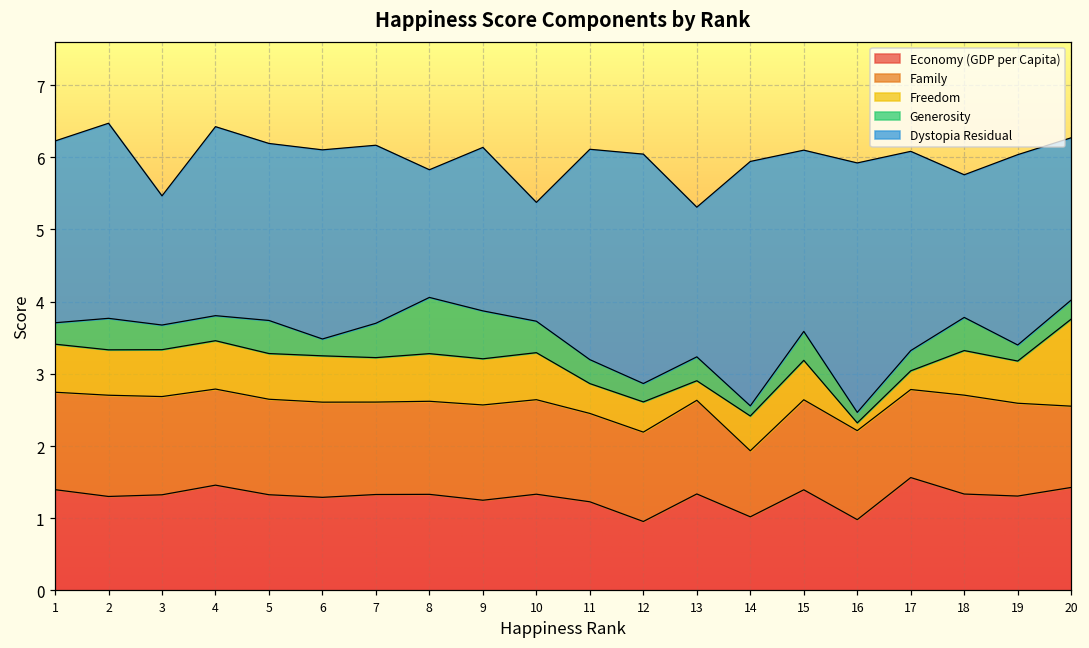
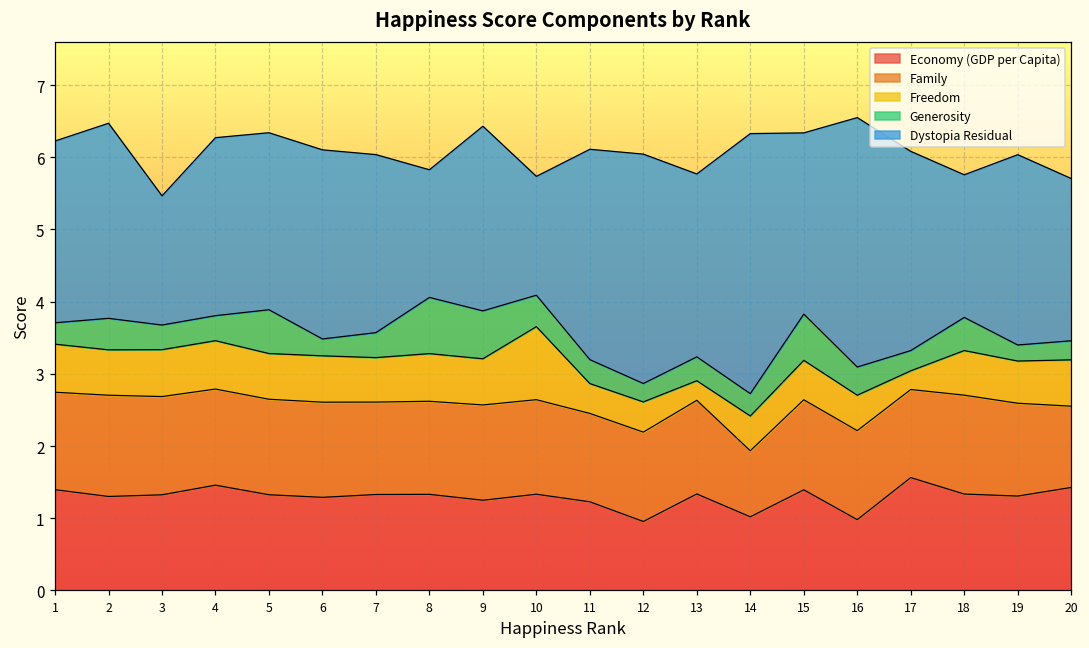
Dystopia Residual, 4: 2.6 -> 2.5
Generosity, 5: 0.5 -> 0.6
Generosity, 7: 0.5 -> 0.3
Dystopia Residual, 9: 2.3 -> 2.6
Freedom, 10: 0.7 -> 1.0
Dystopia Residual, 13: 2.1 -> 2.5
Generosity, 14: 0.1 -> 0.3
Dystopia Residual, 14: 3.4 -> 3.6
Generosity, 15: 0.4 -> 0.6
Freedom, 16: 0.1 -> 0.5
Generosity, 16: 0.1 -> 0.4
Freedom, 20: 1.2 -> 0.6
